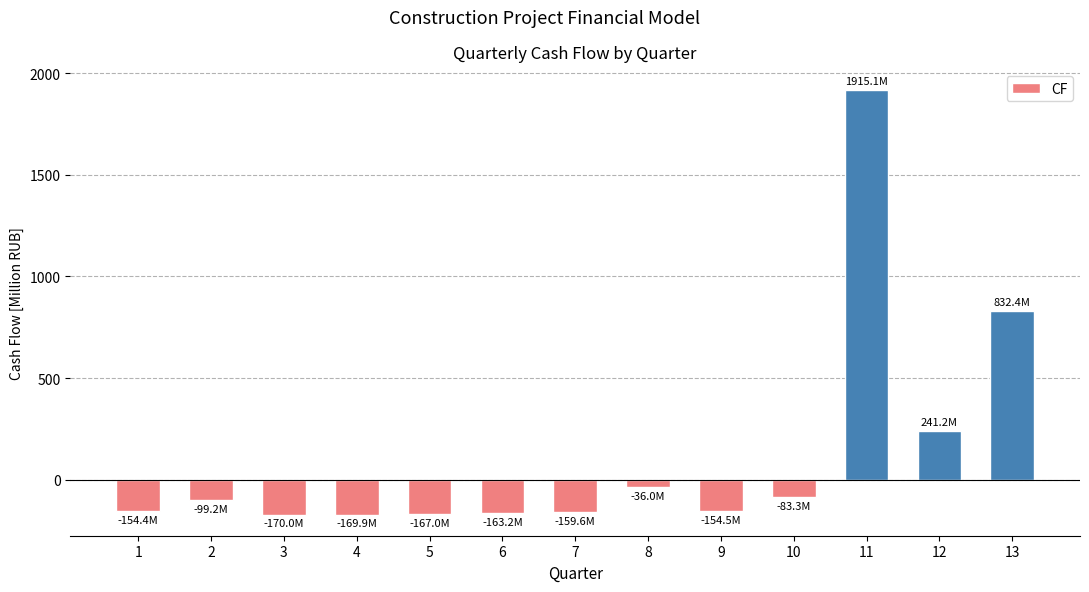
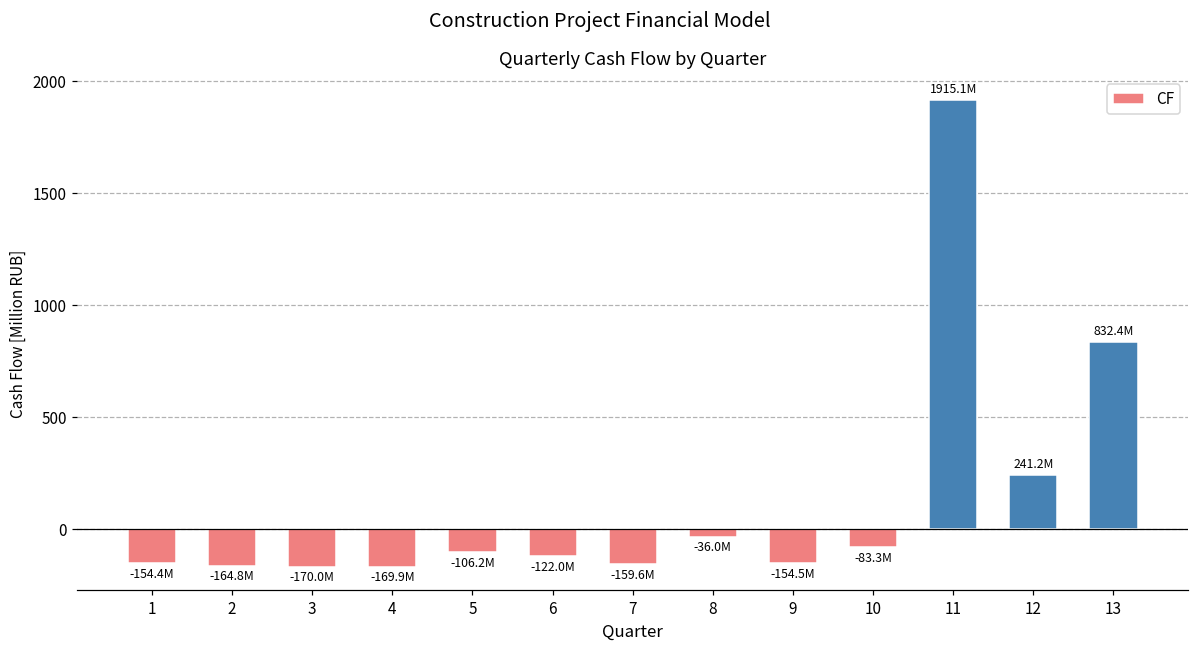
2: -99.2M -> -164.8M
5: -167.0M -> -106.2M
6: -163.2M -> -122.0M
